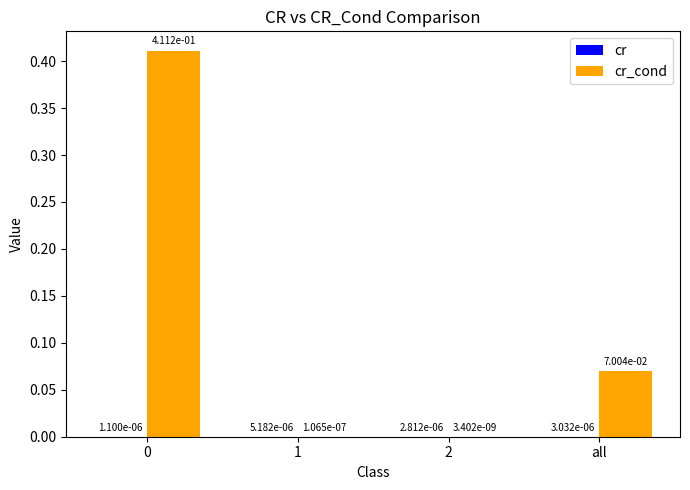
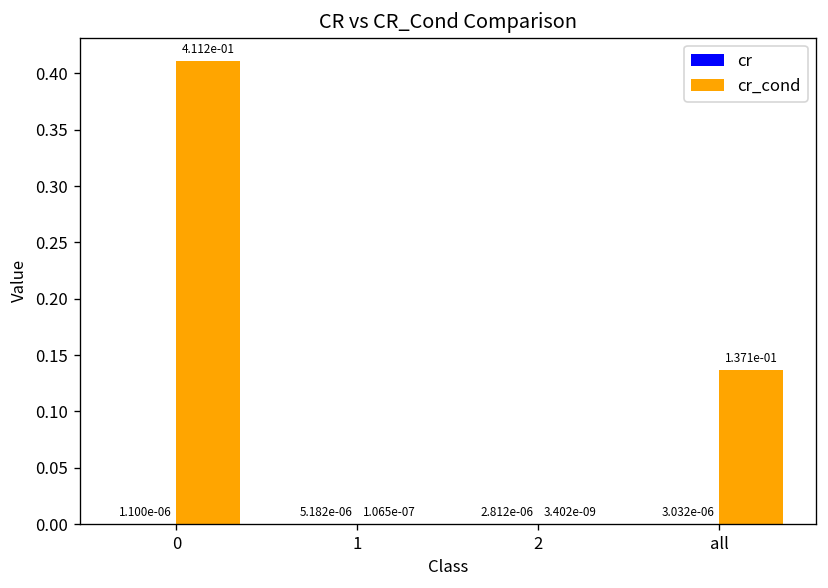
cr_cond, all: 7.004e-02 -> 1.371e-01
